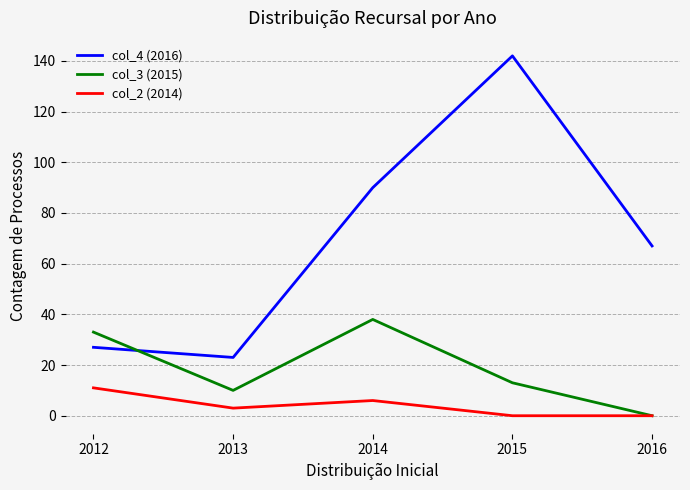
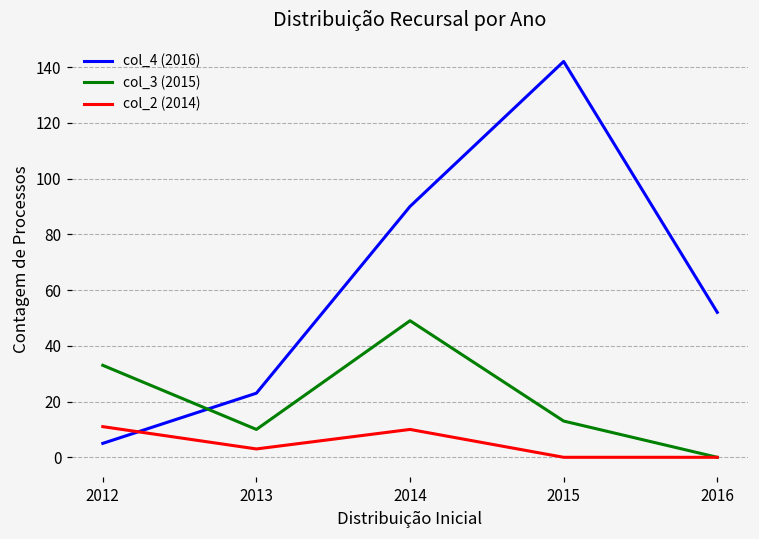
col_4 (2016), 2012: 27 -> 5
col_3 (2015), 2014: 38 -> 49
col_2 (2014), 2014: 6 -> 10
col_4 (2016), 2016: 67 -> 52
